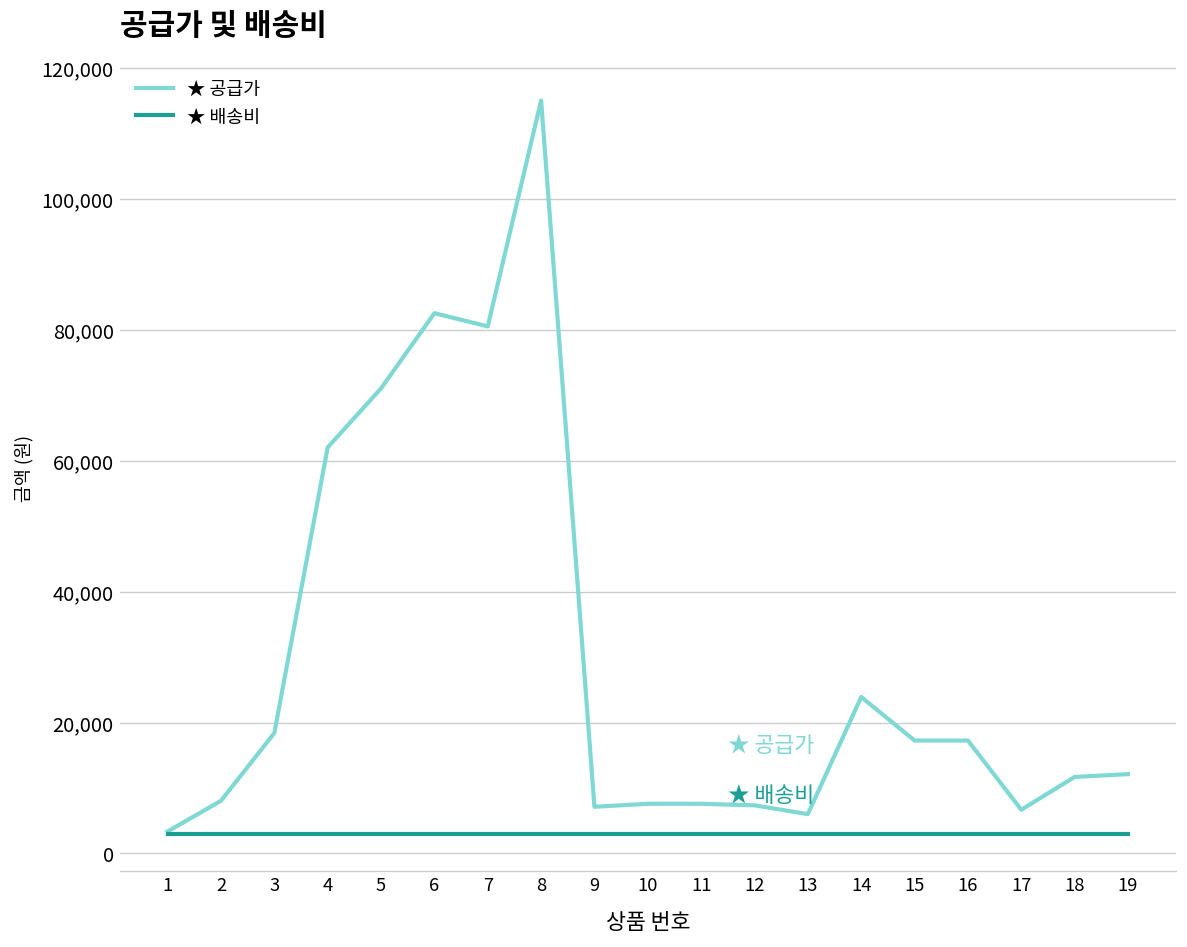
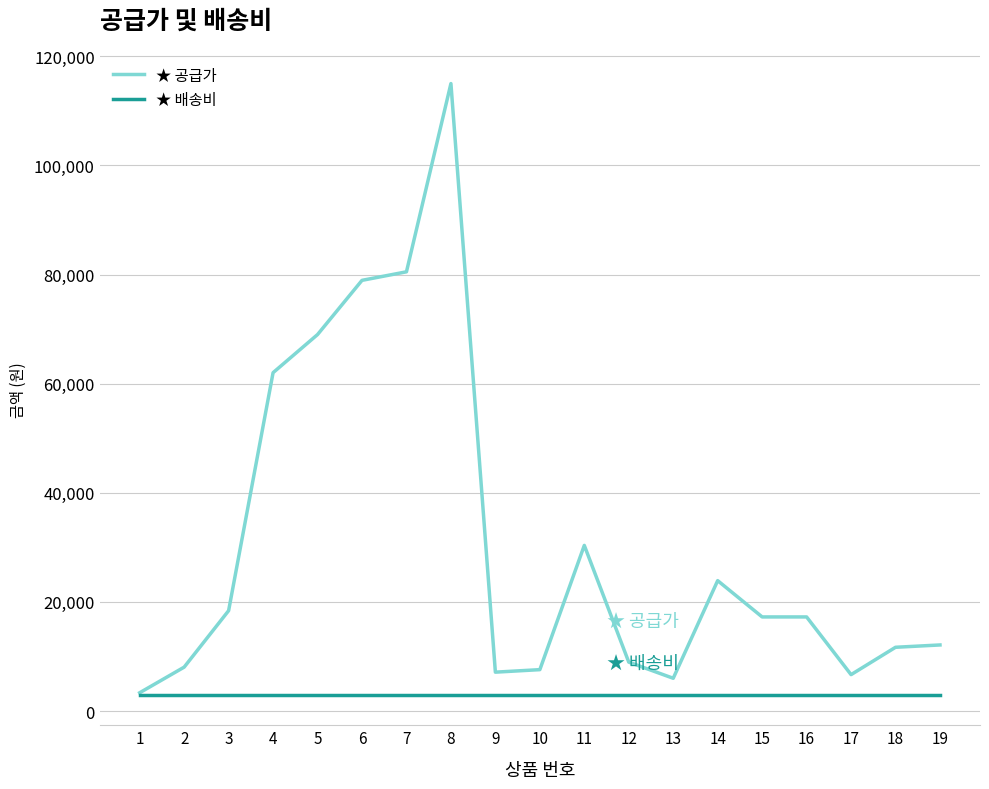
★ 공급가, 5: 71,000 -> 69,000
★ 공급가, 6: 83,000 -> 79,000
★ 공급가, 11: 8,000 -> 30,000
★ 공급가, 12: 7,000 -> 9,000
